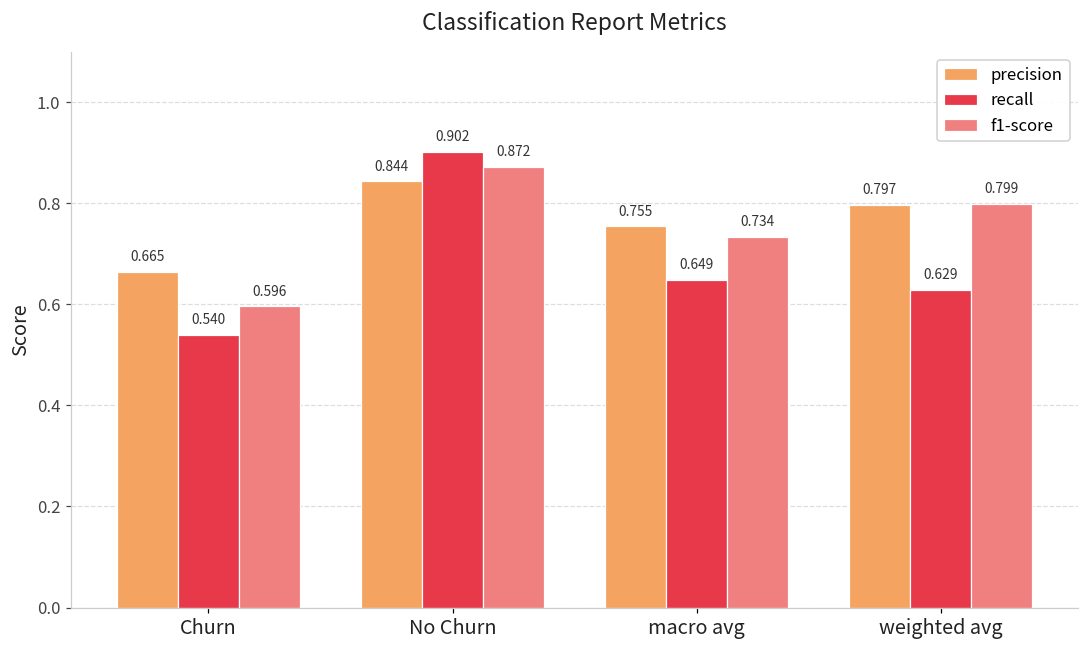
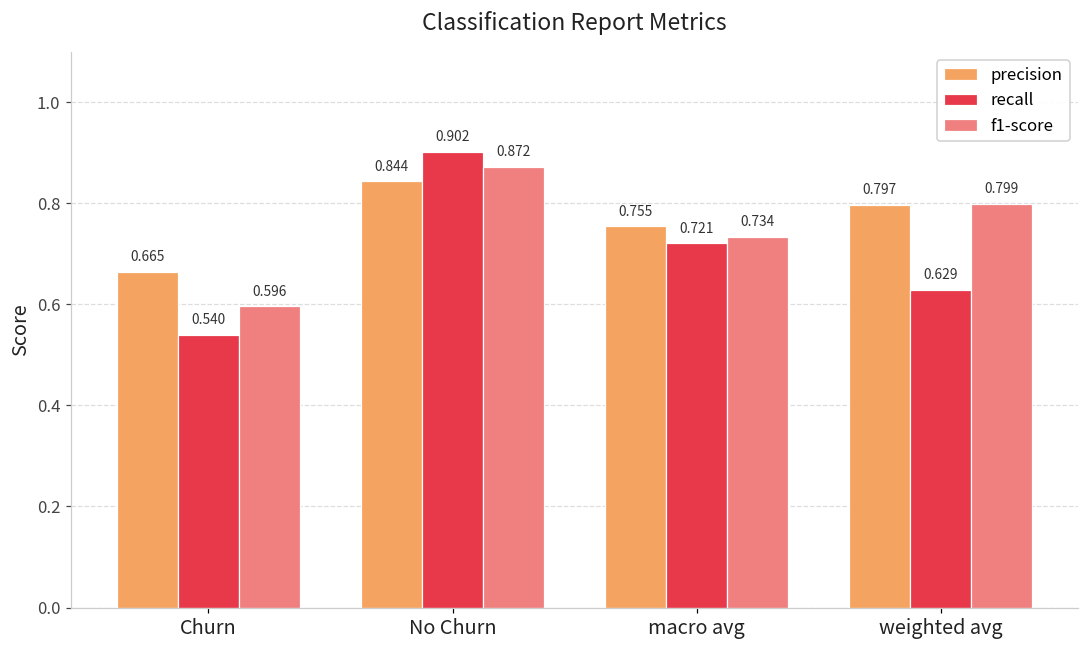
recall, macro avg: 0.649 -> 0.721
